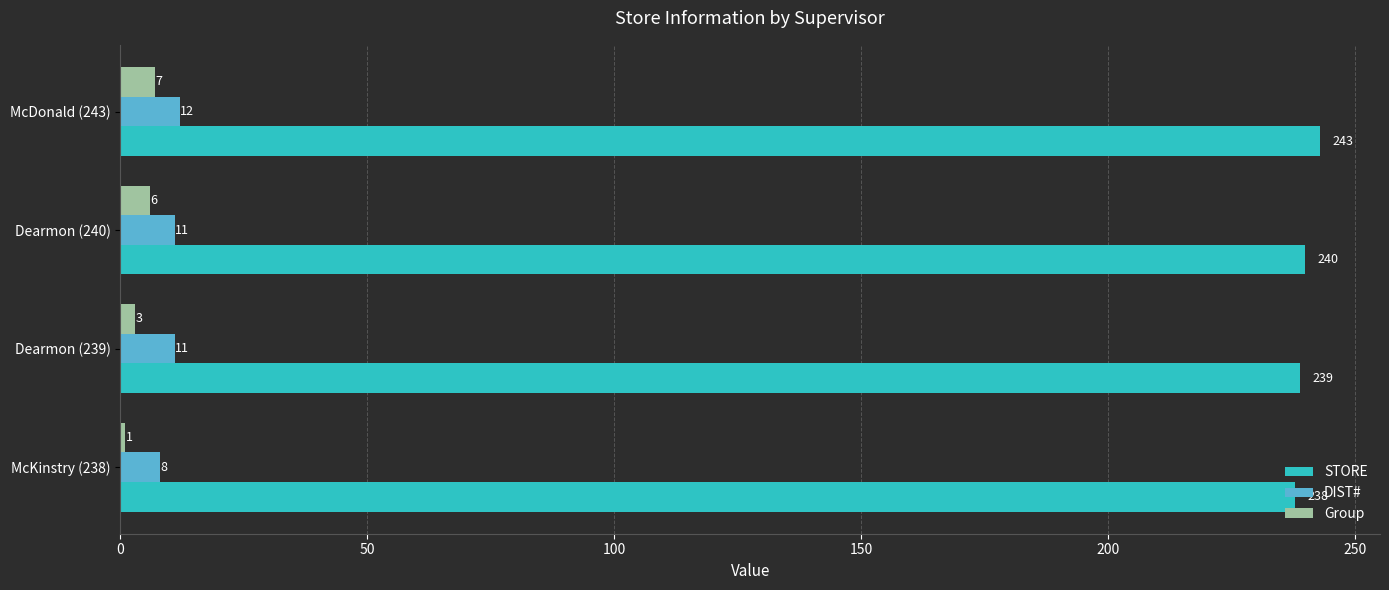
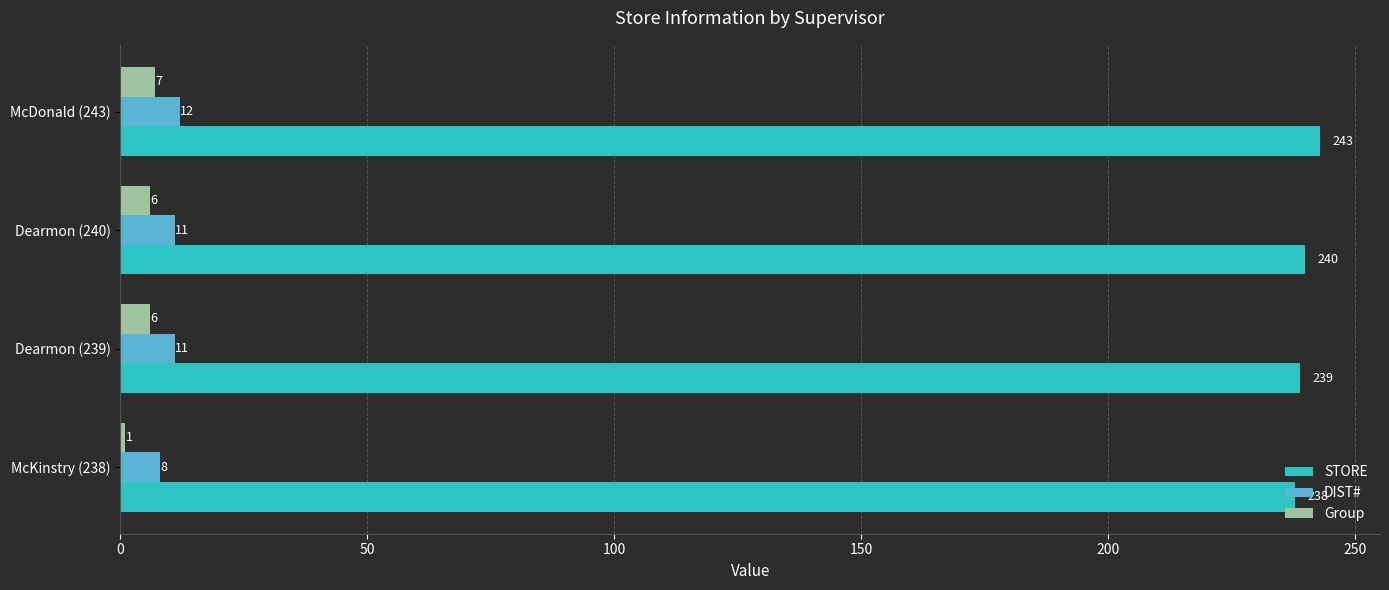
Group, Dearmon (239): 3 -> 6
